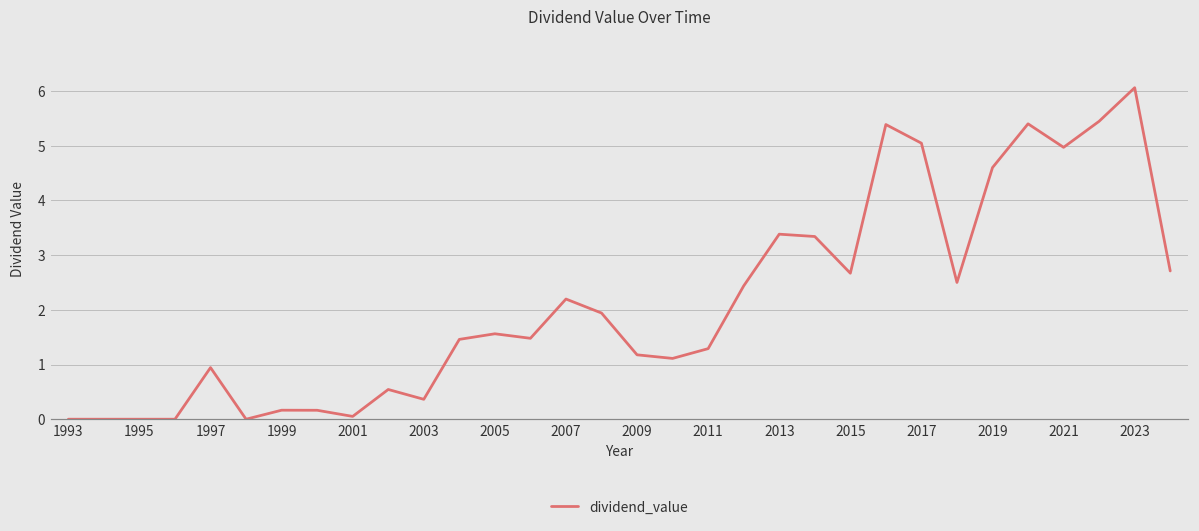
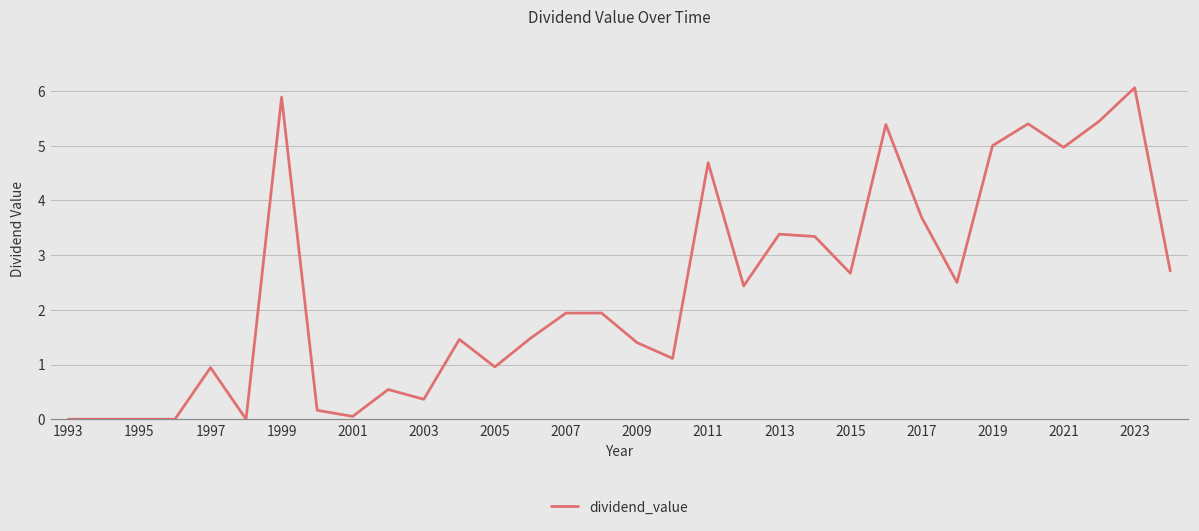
1999: 0.2 -> 5.9
2005: 1.6 -> 1.0
2007: 2.2 -> 1.9
2009: 1.2 -> 1.4
2011: 1.3 -> 4.7
2017: 5.0 -> 3.7
2019: 4.6 -> 5.0
